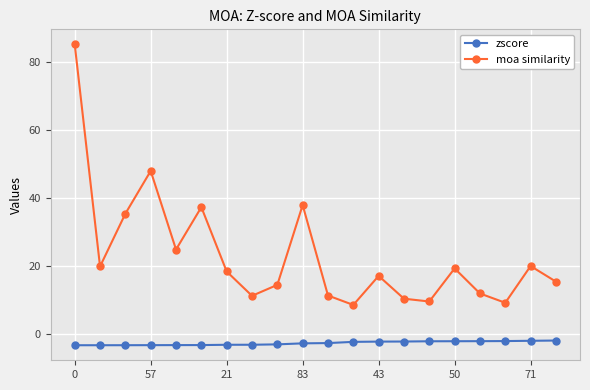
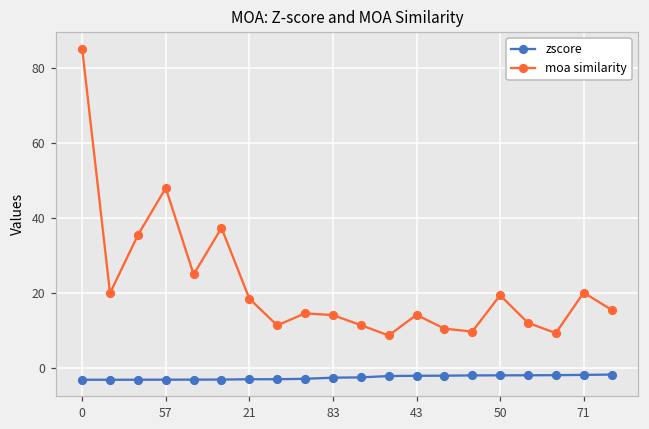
moa similarity, 83: 38 -> 14
moa similarity, 43: 17 -> 14
